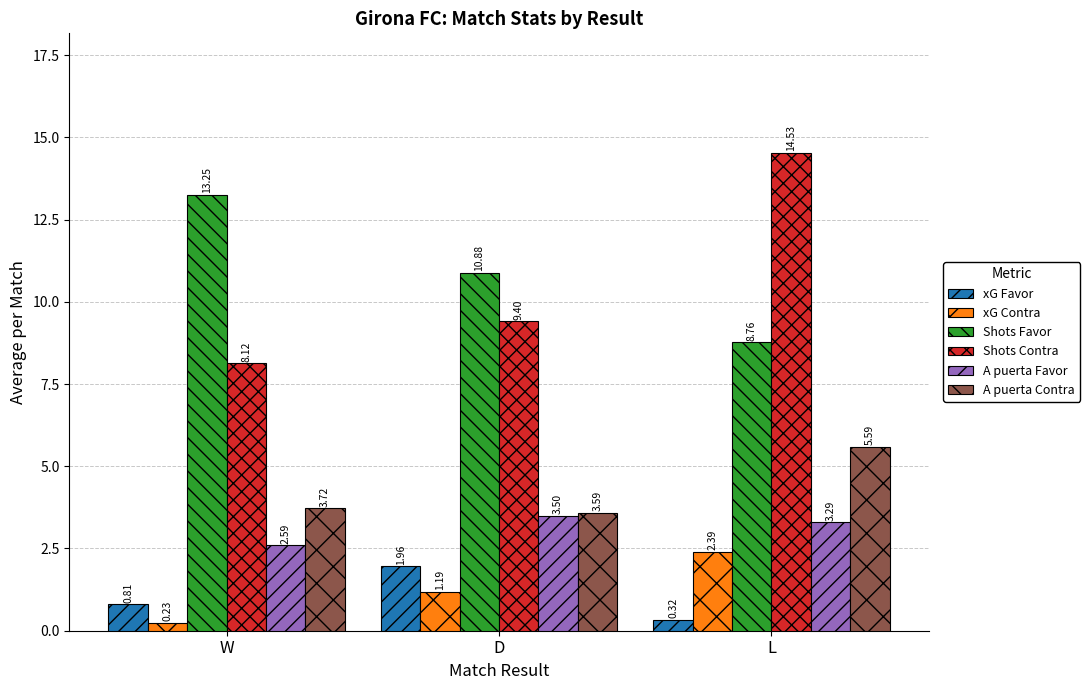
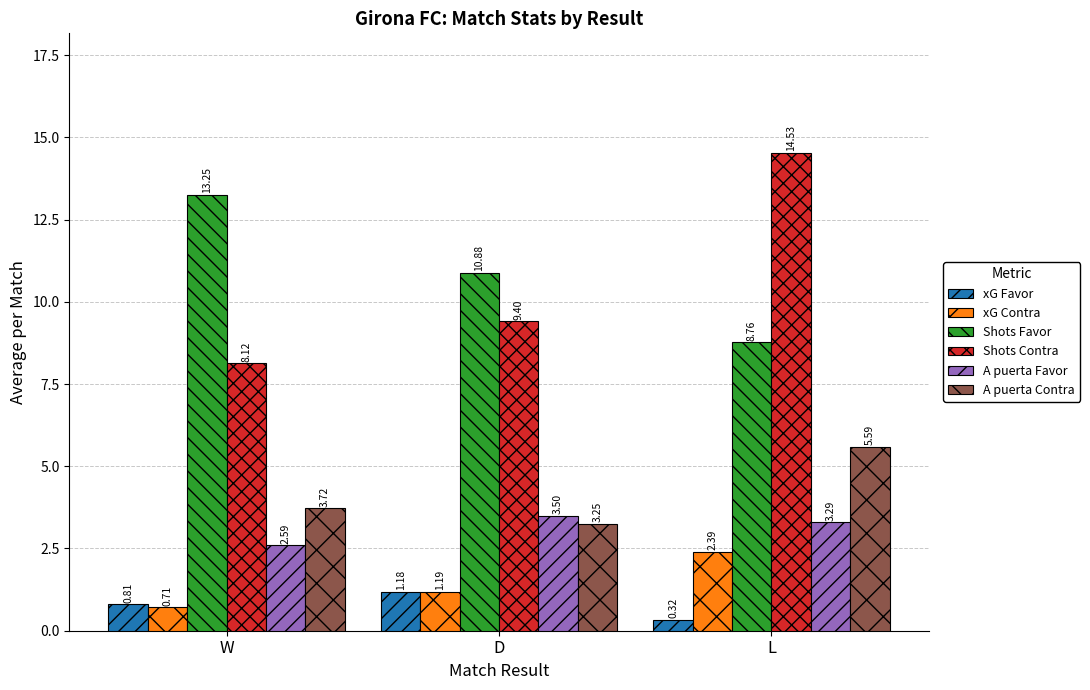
xG Contra, W: 0.23 -> 0.71
xG Favor, D: 1.96 -> 1.18
A puerta Contra, D: 3.59 -> 3.25
